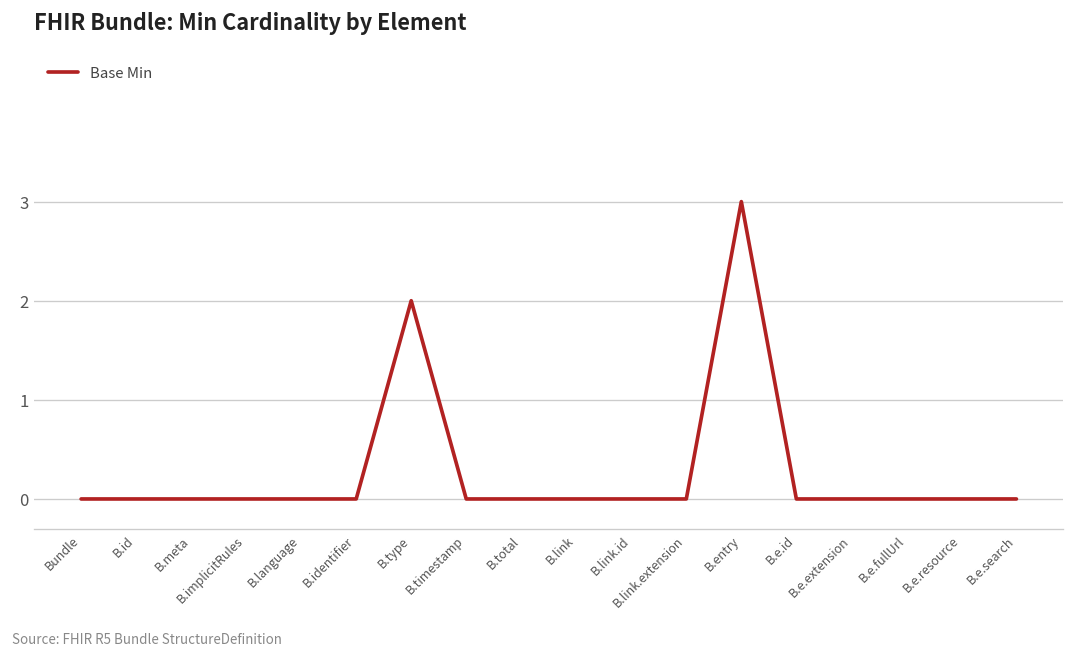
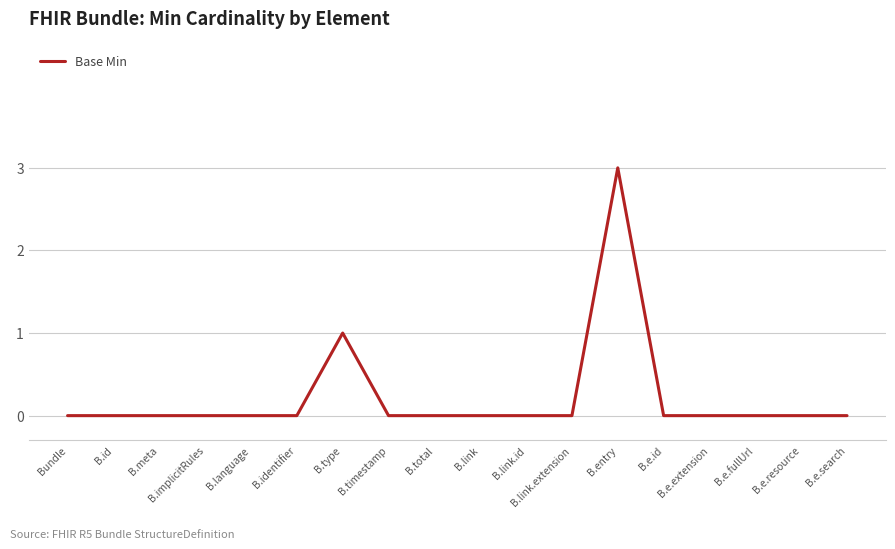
B.type: 2 -> 1
